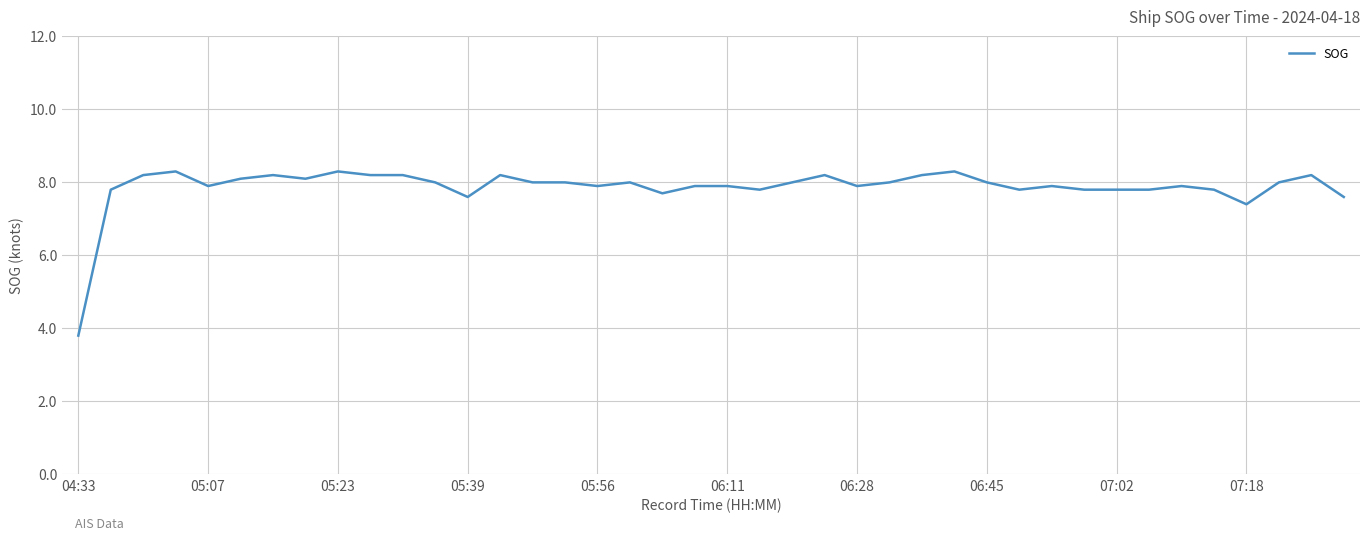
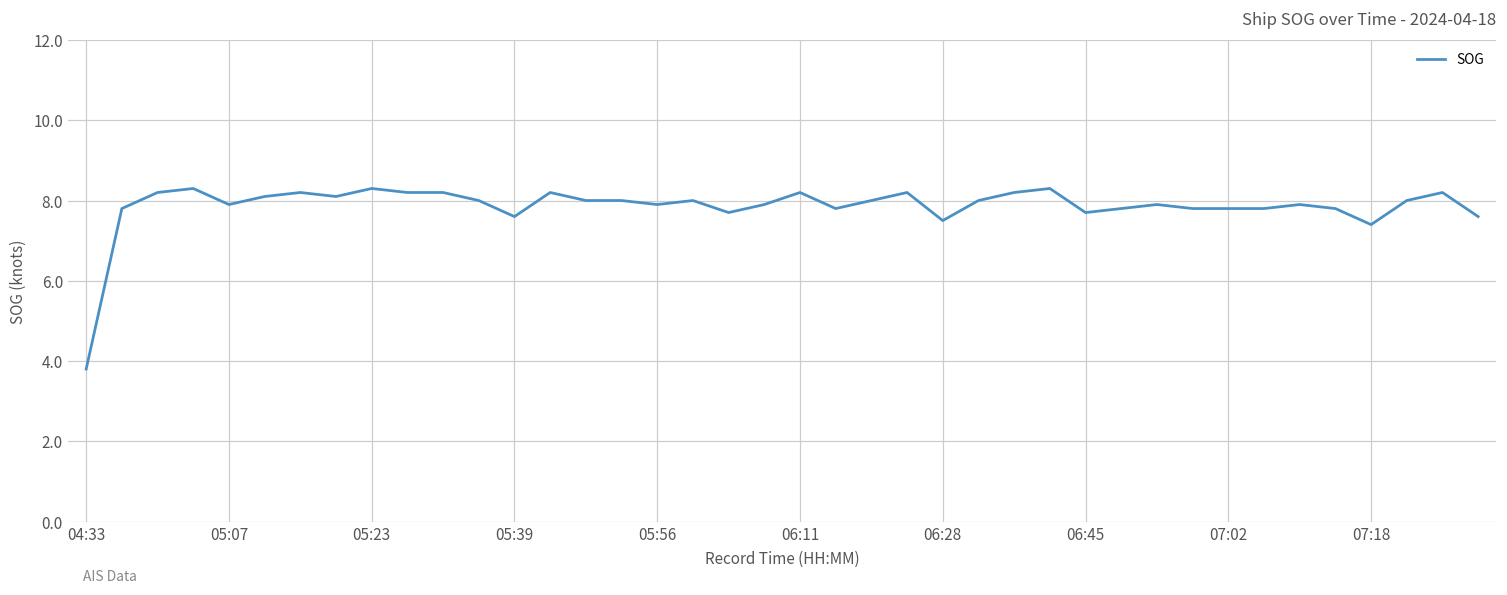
06:11: 7.9 -> 8.2
06:28: 7.9 -> 7.5
06:45: 8.0 -> 7.7
